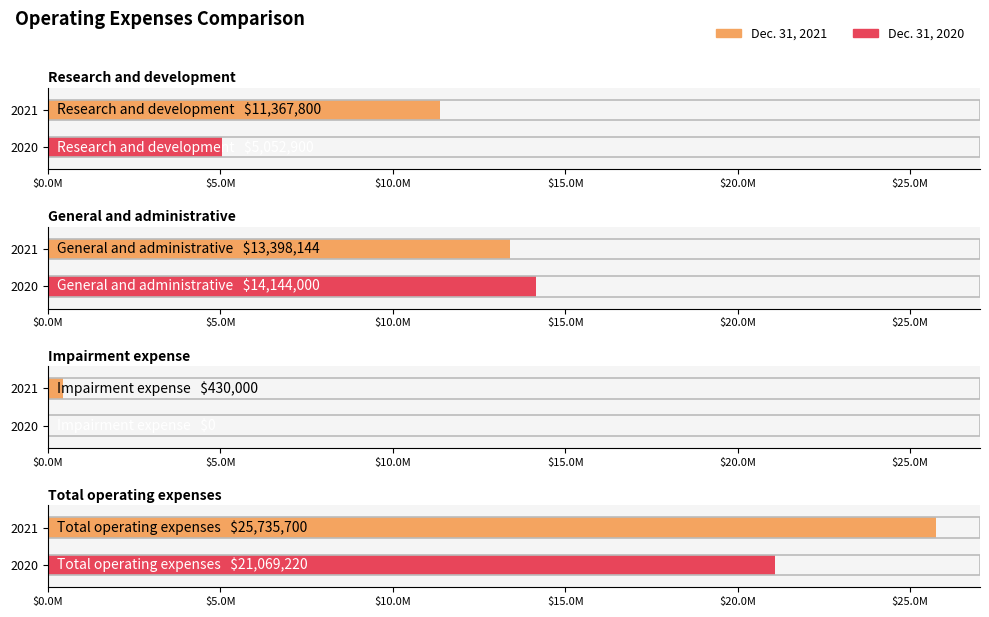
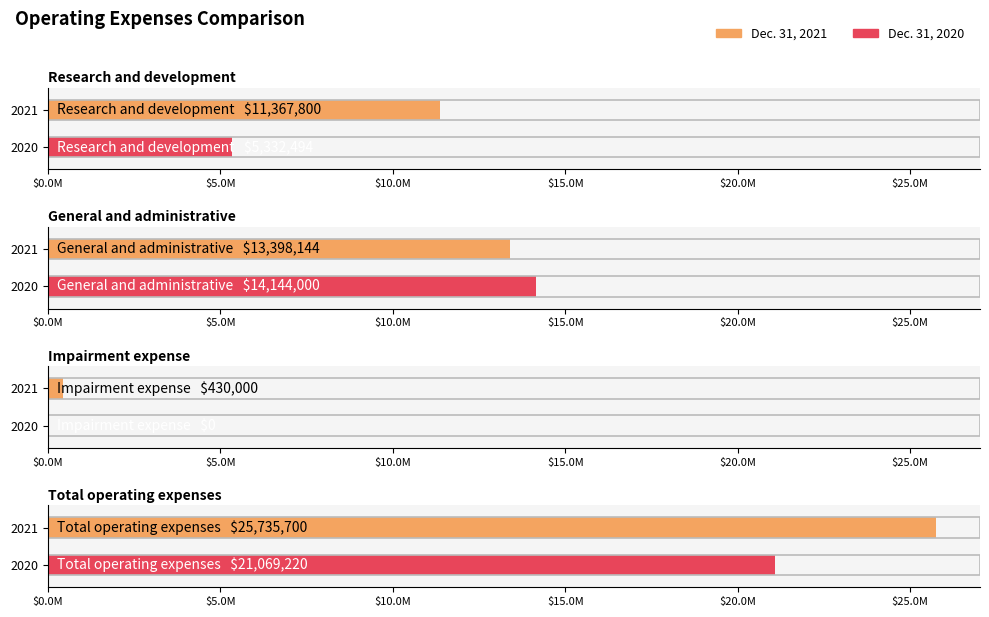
Research and development, 2020: $5,052,900 -> $5,332,494
